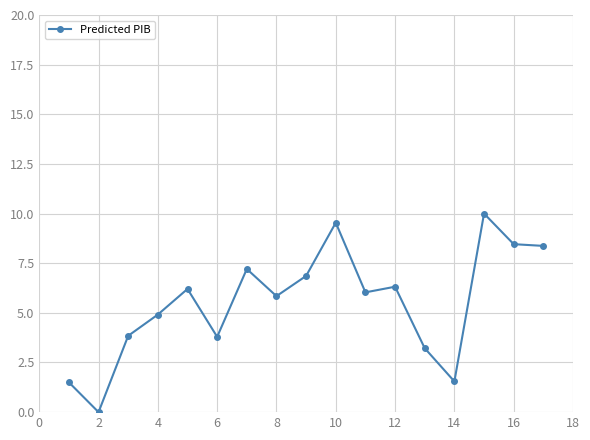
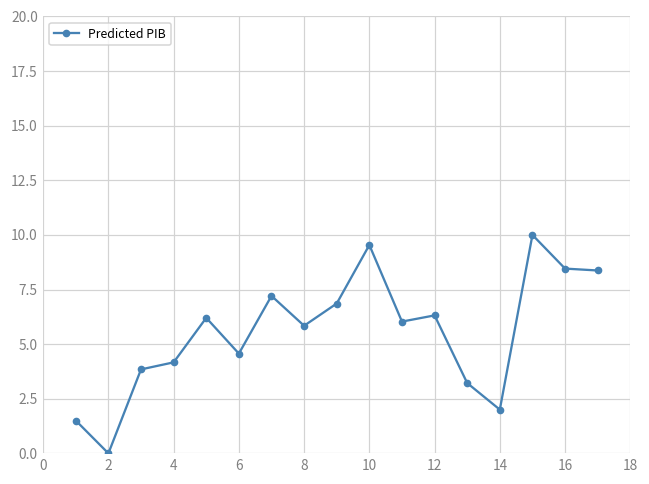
4: 4.9 -> 4.2
6: 3.8 -> 4.6
14: 1.5 -> 2.0
